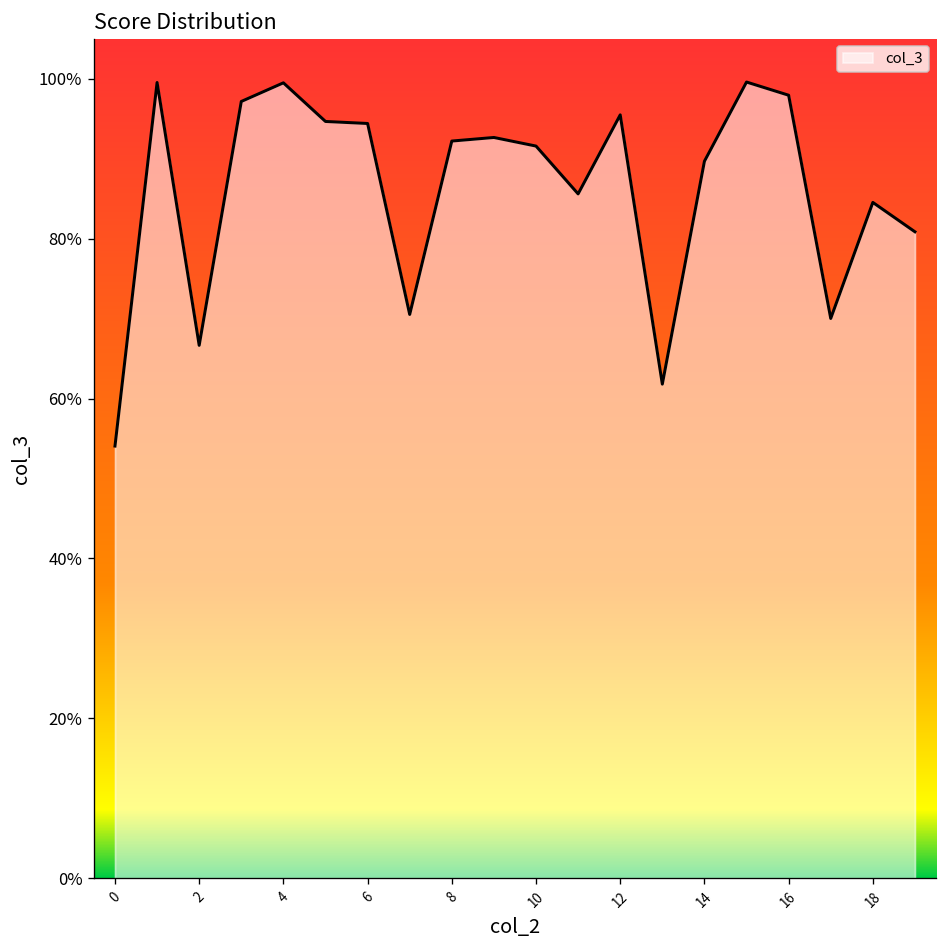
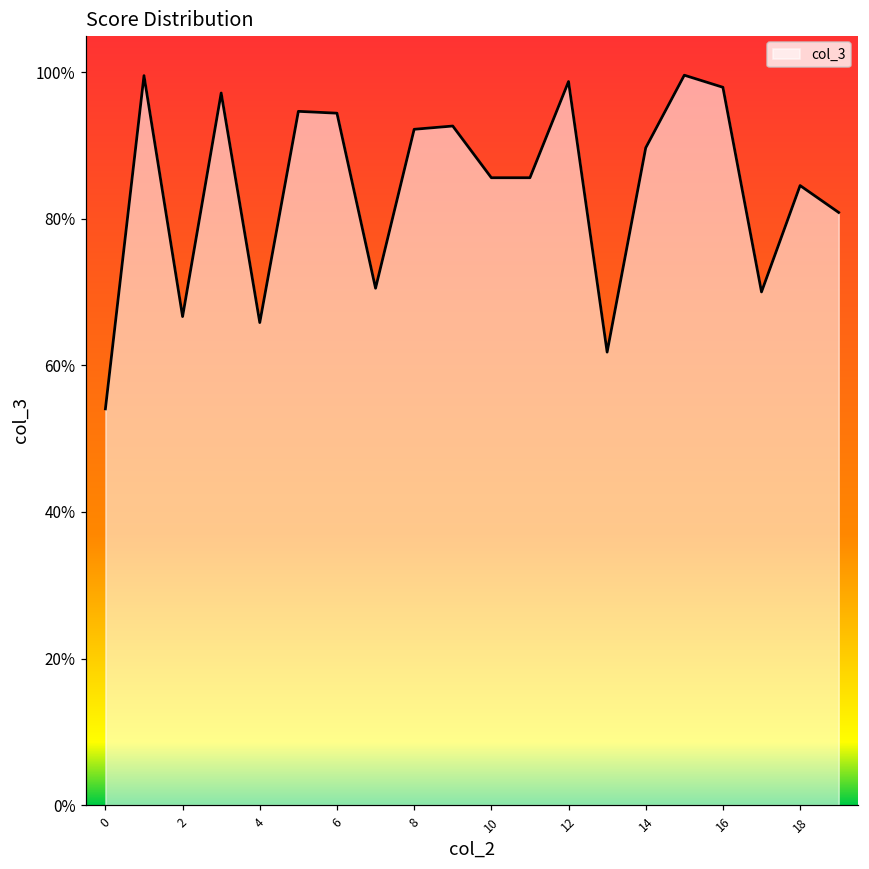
4: 99% -> 66%
10: 92% -> 86%
12: 95% -> 99%
